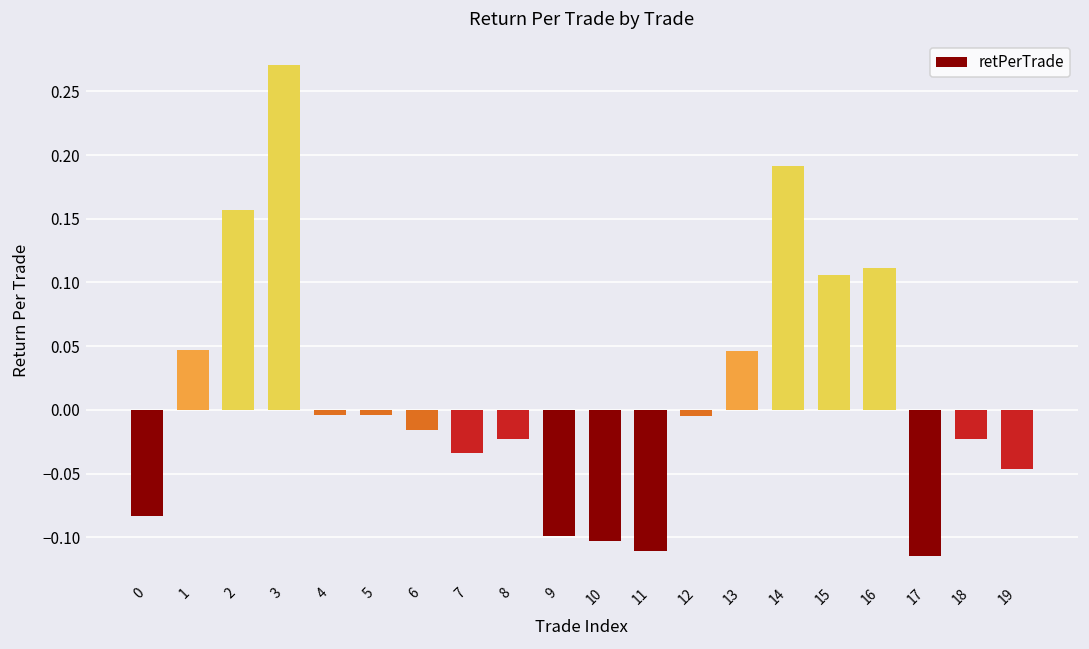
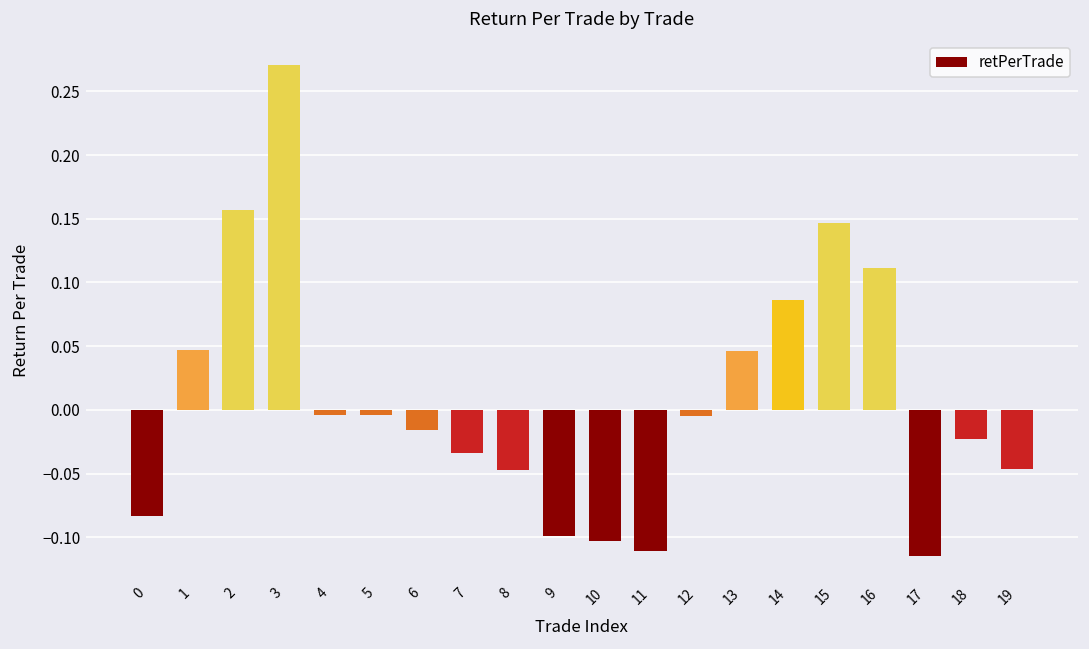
8: -0.023 -> -0.047
14: 0.191 -> 0.086
15: 0.106 -> 0.146
